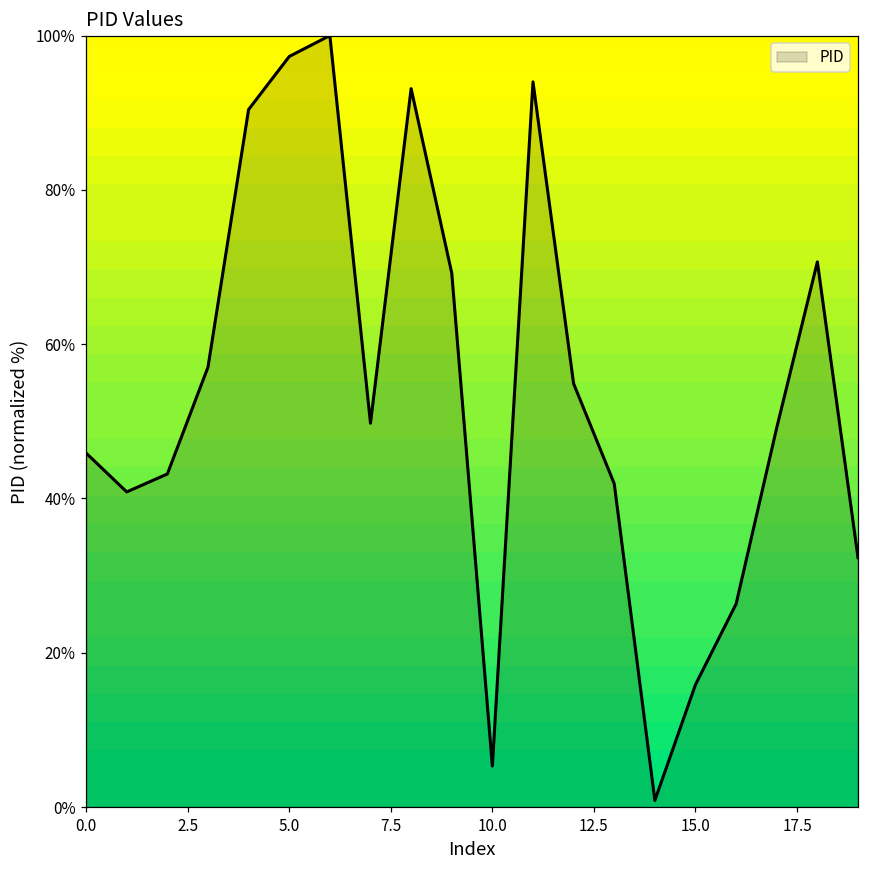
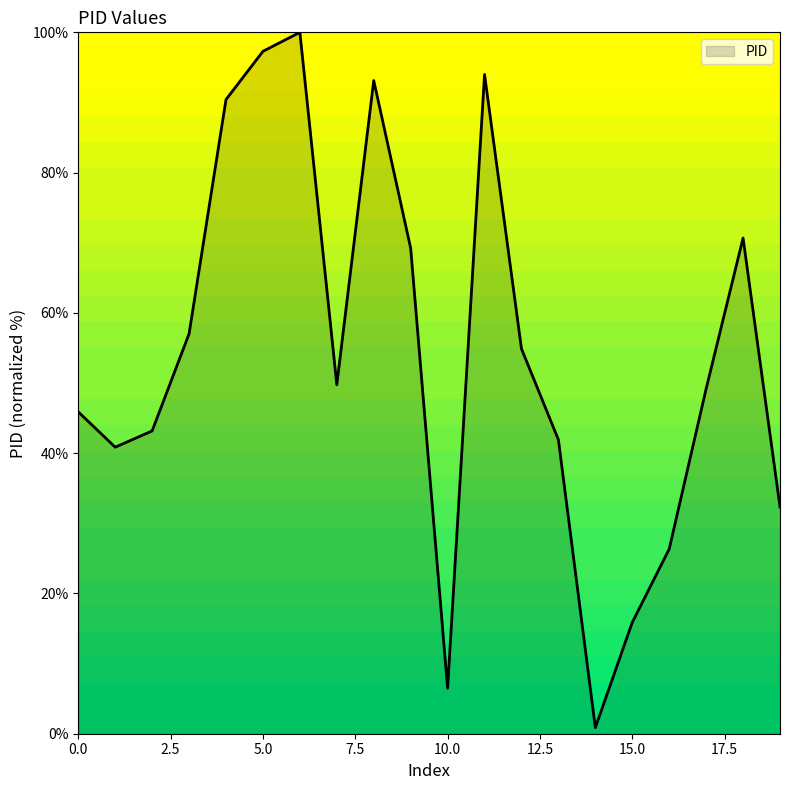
10.0: 5% -> 6%
